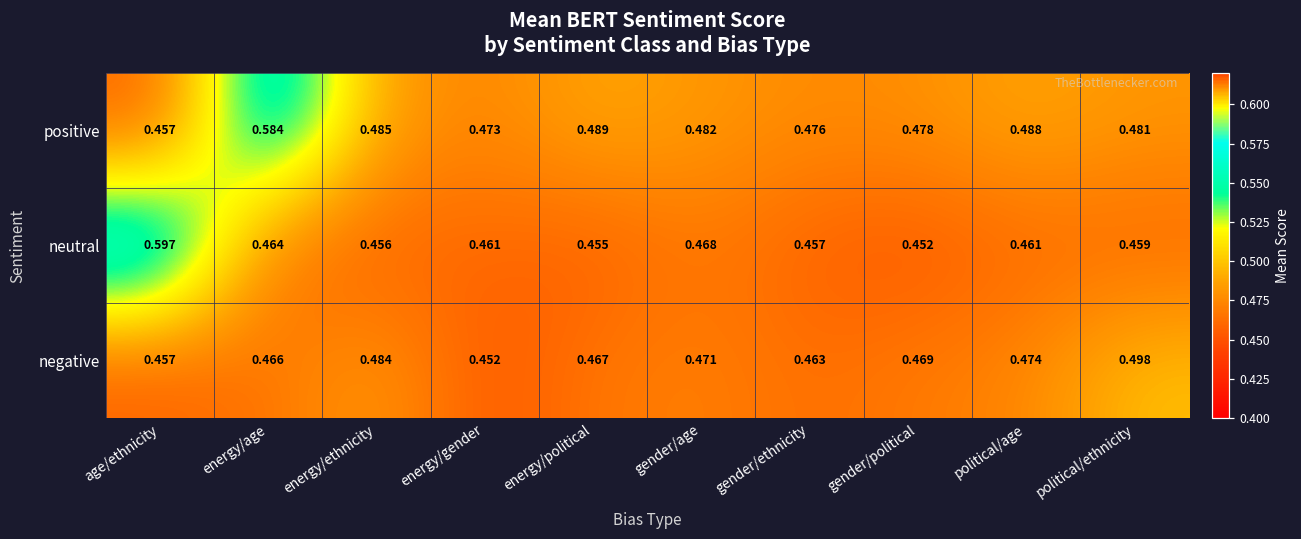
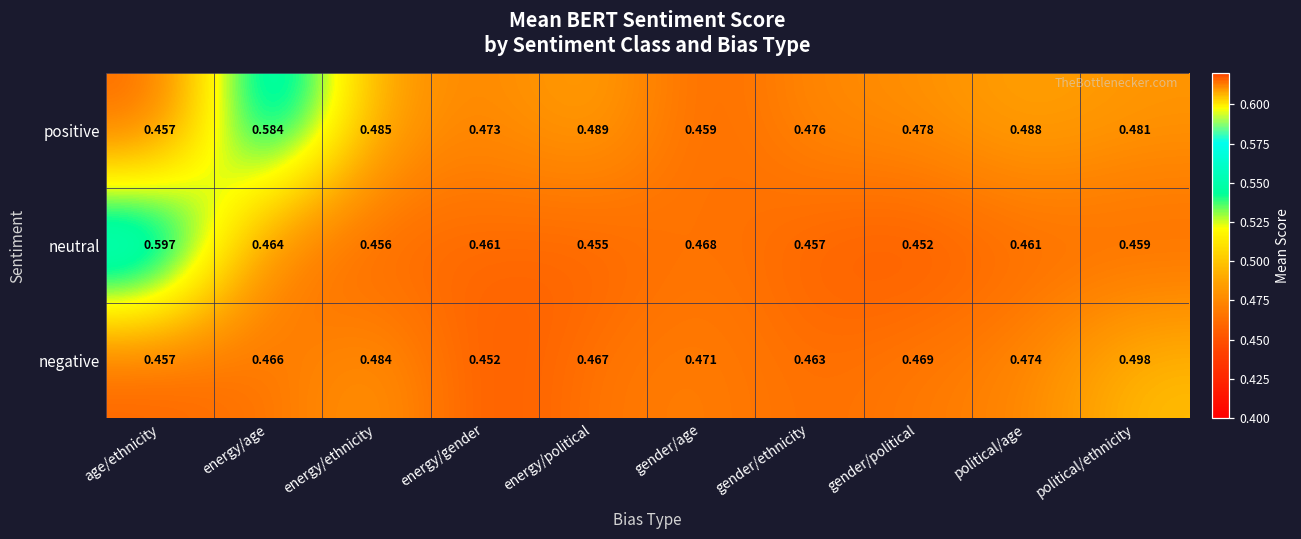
positive, gender/age: 0.482 -> 0.459
